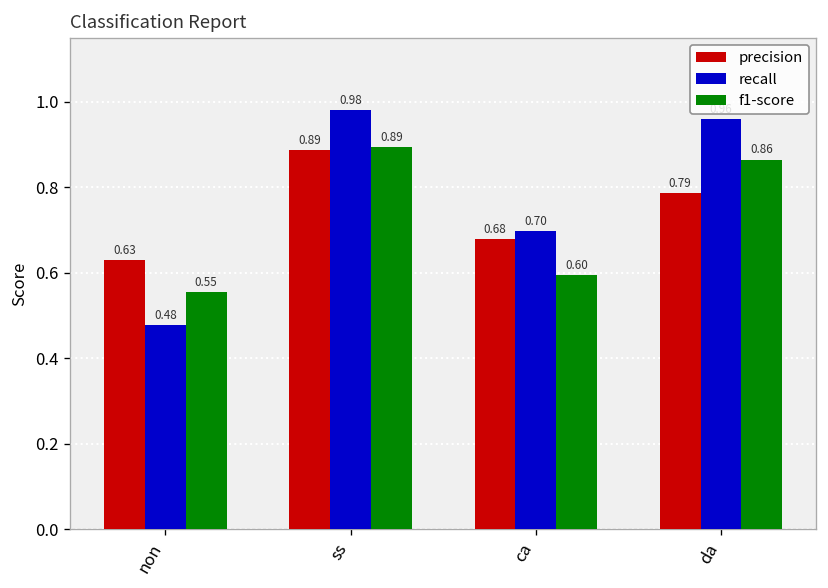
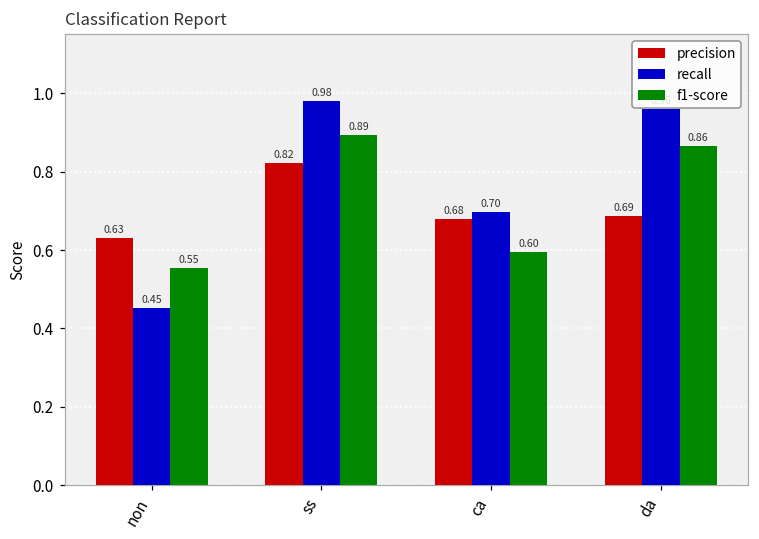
recall, non: 0.48 -> 0.45
precision, ss: 0.89 -> 0.82
precision, da: 0.79 -> 0.69
